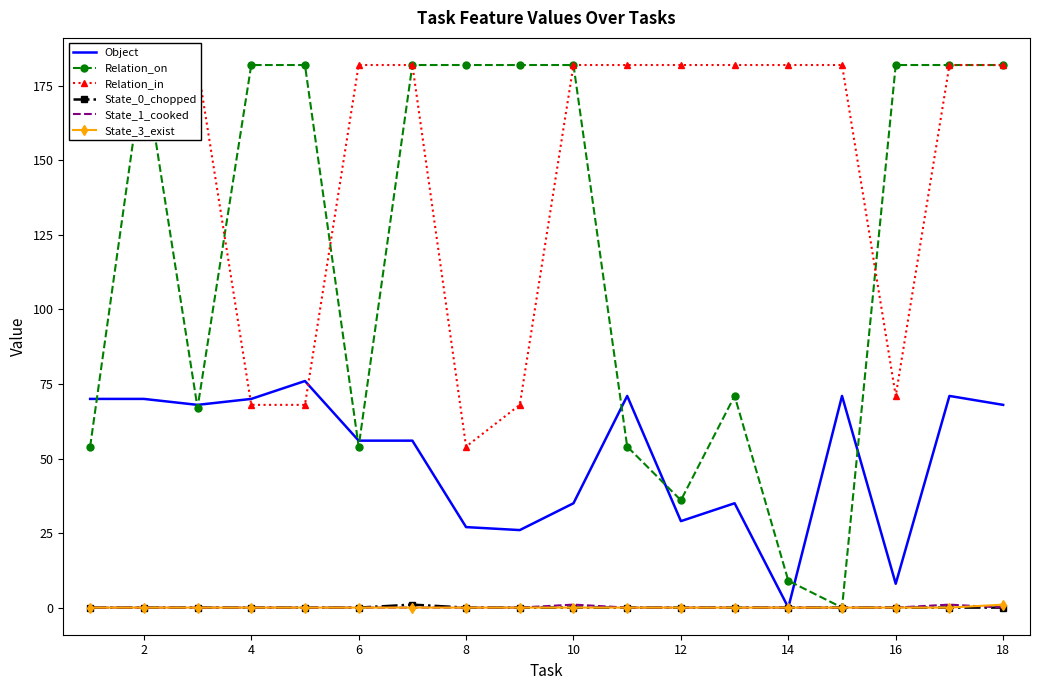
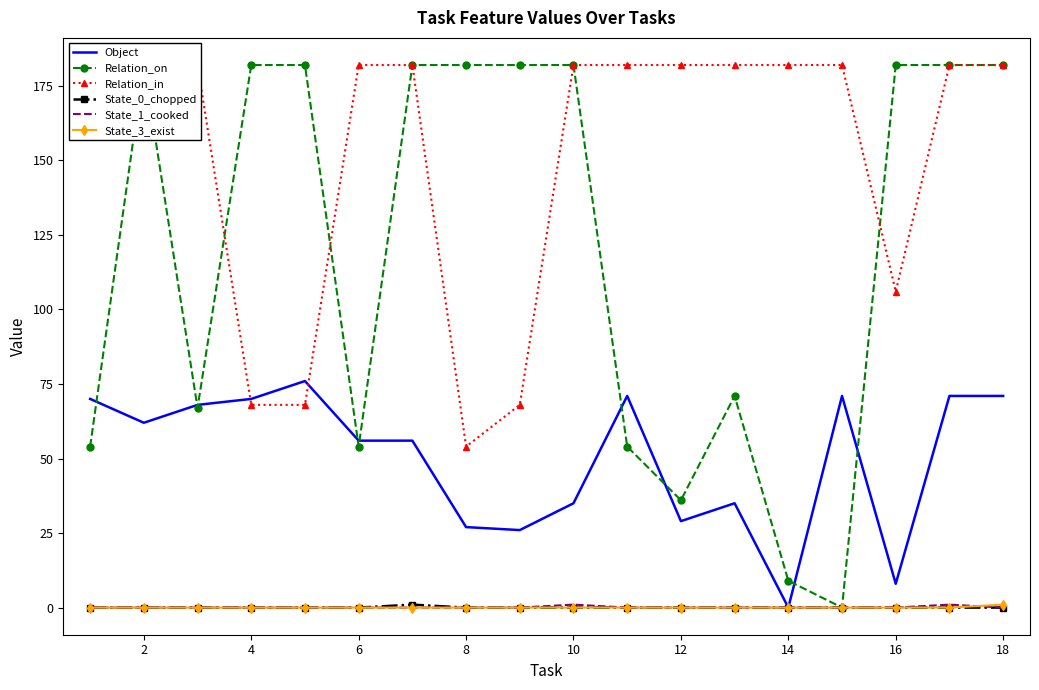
Object, 2: 70 -> 62
Relation_in, 16: 71 -> 106
Object, 18: 68 -> 71
